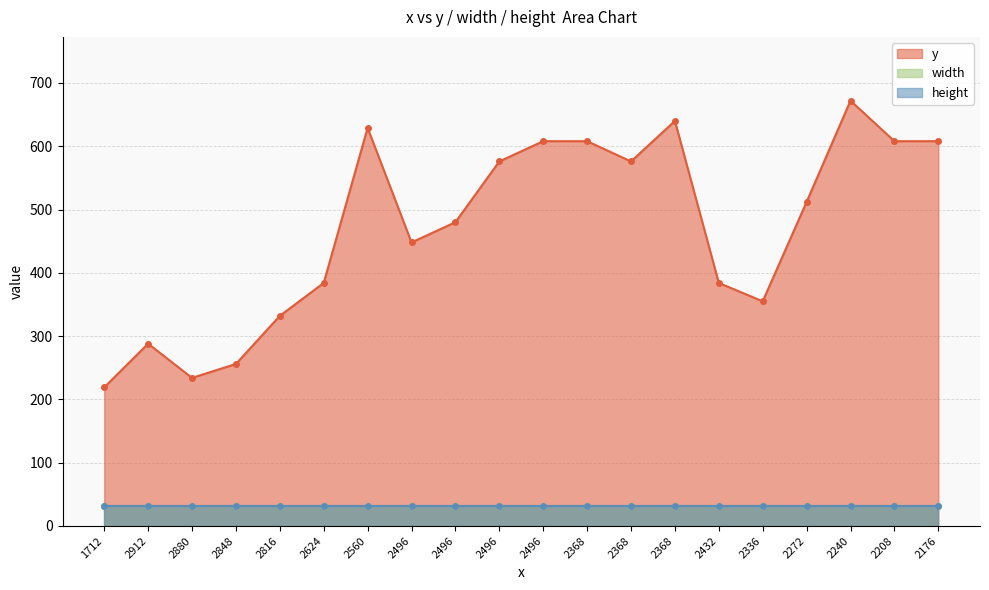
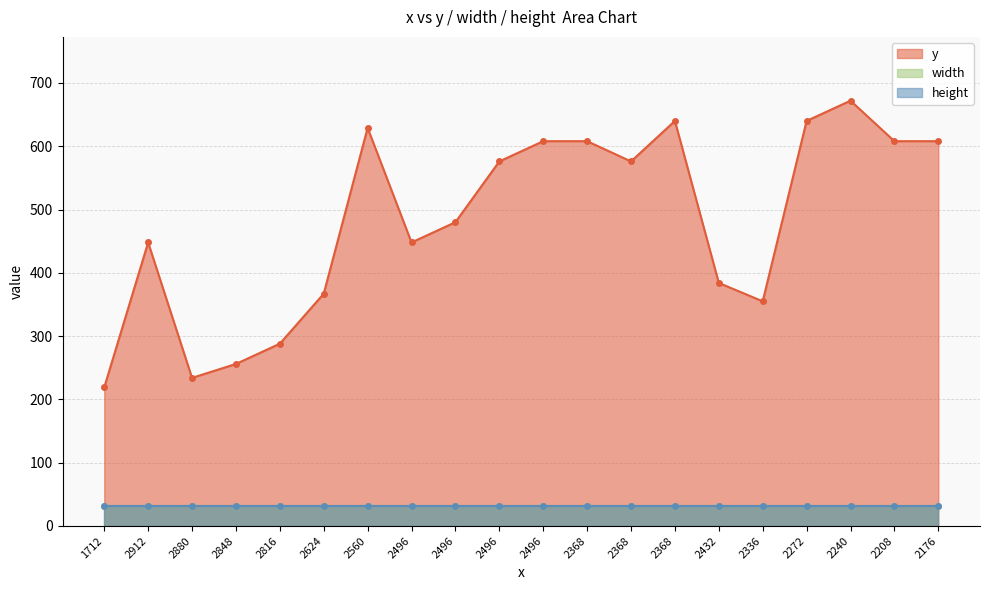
y, 2912: 290 -> 450
y, 2816: 330 -> 290
y, 2624: 380 -> 370
y, 2272: 510 -> 640
